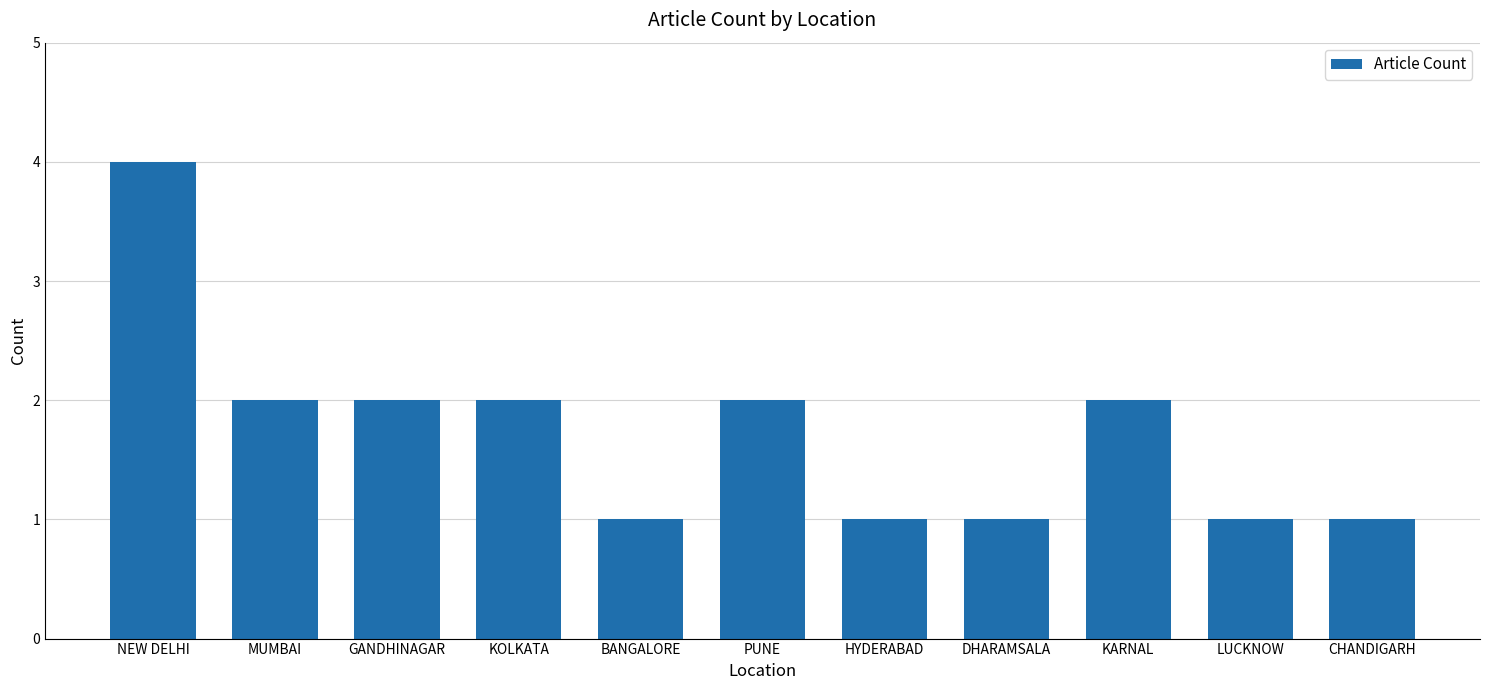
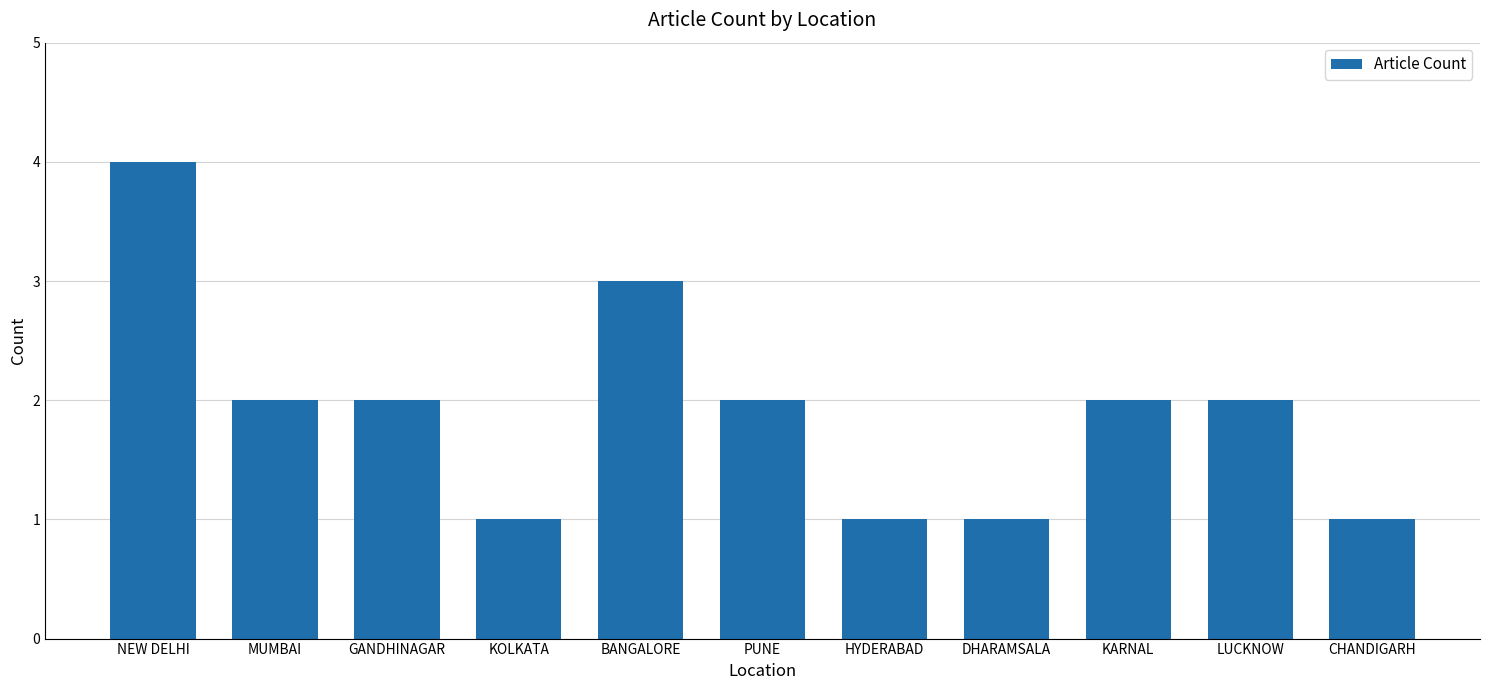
KOLKATA: 2 -> 1
BANGALORE: 1 -> 3
LUCKNOW: 1 -> 2
